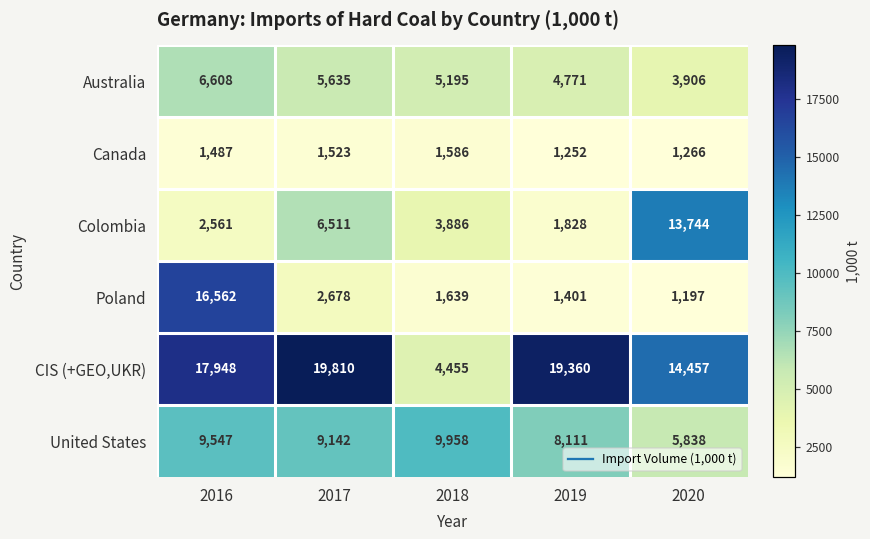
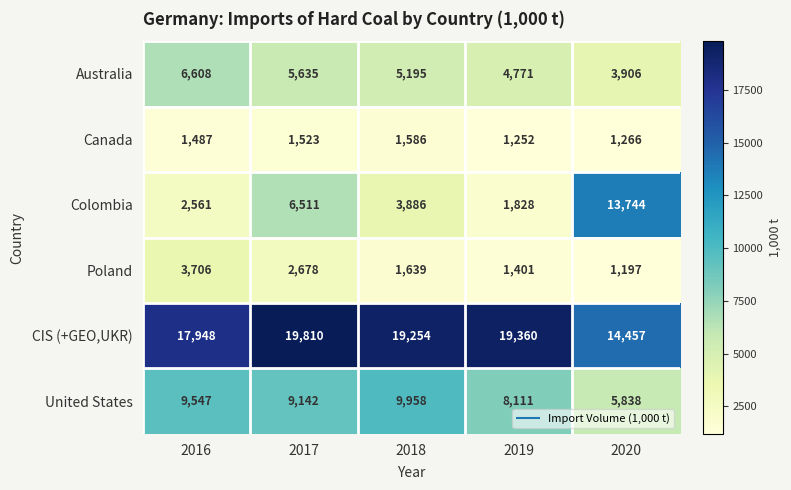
Poland, 2016: 16,562 -> 3,706
CIS (+GEO,UKR), 2018: 4,455 -> 19,254
